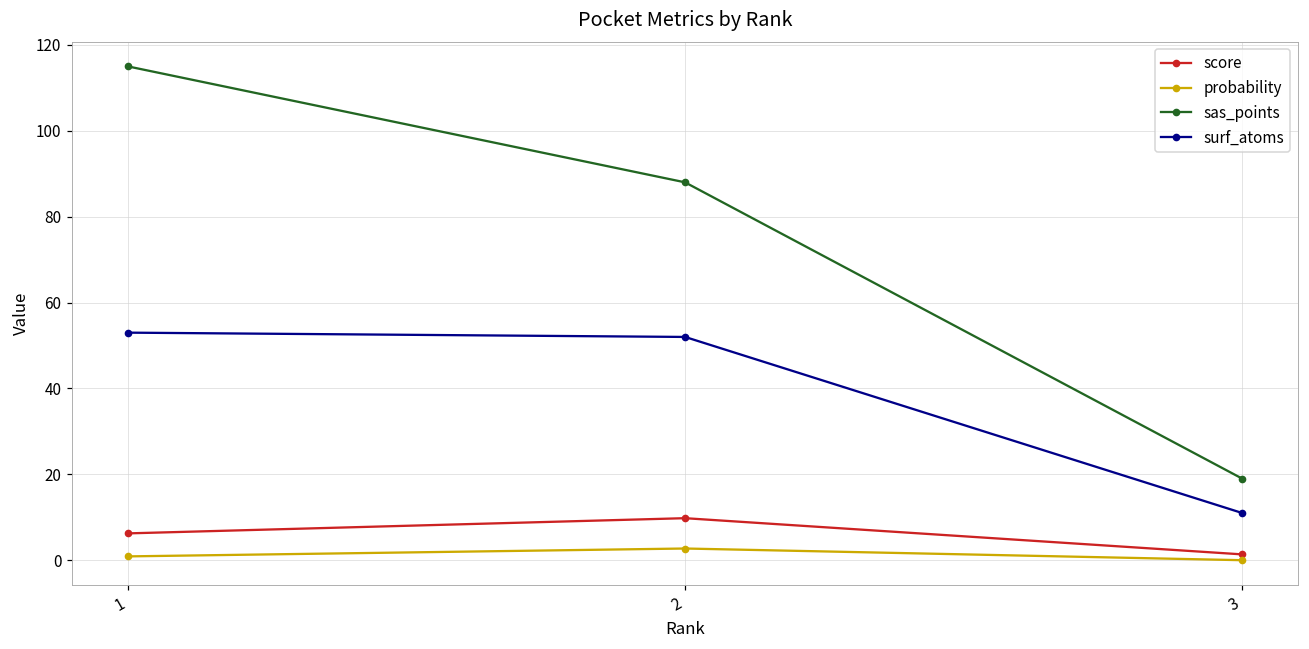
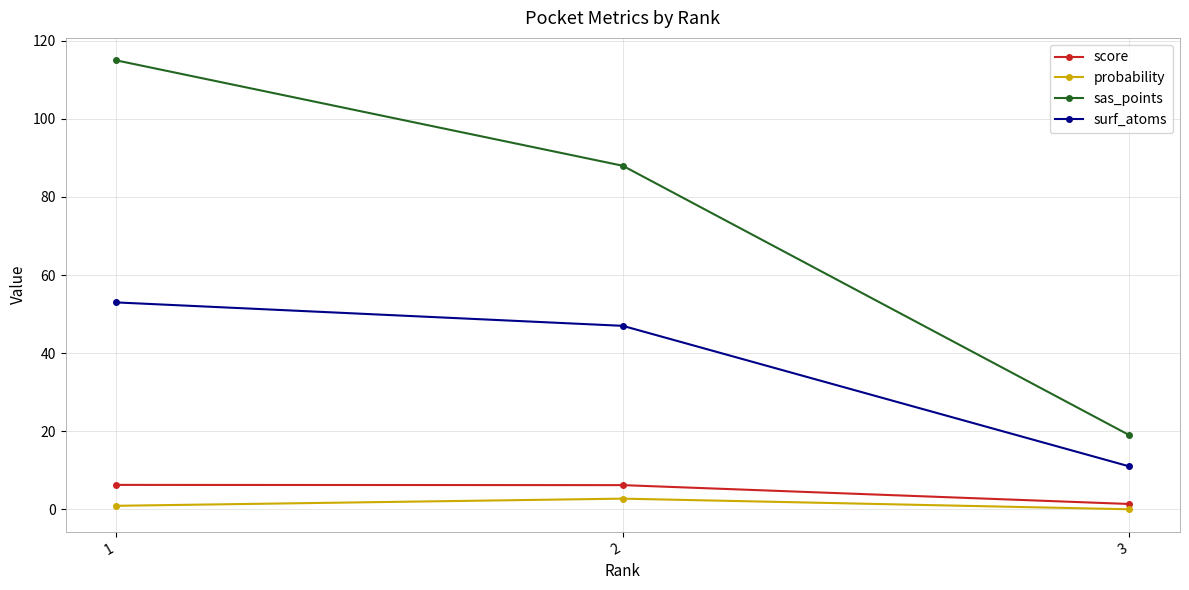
score, 2: 10 -> 6
surf_atoms, 2: 52 -> 47
